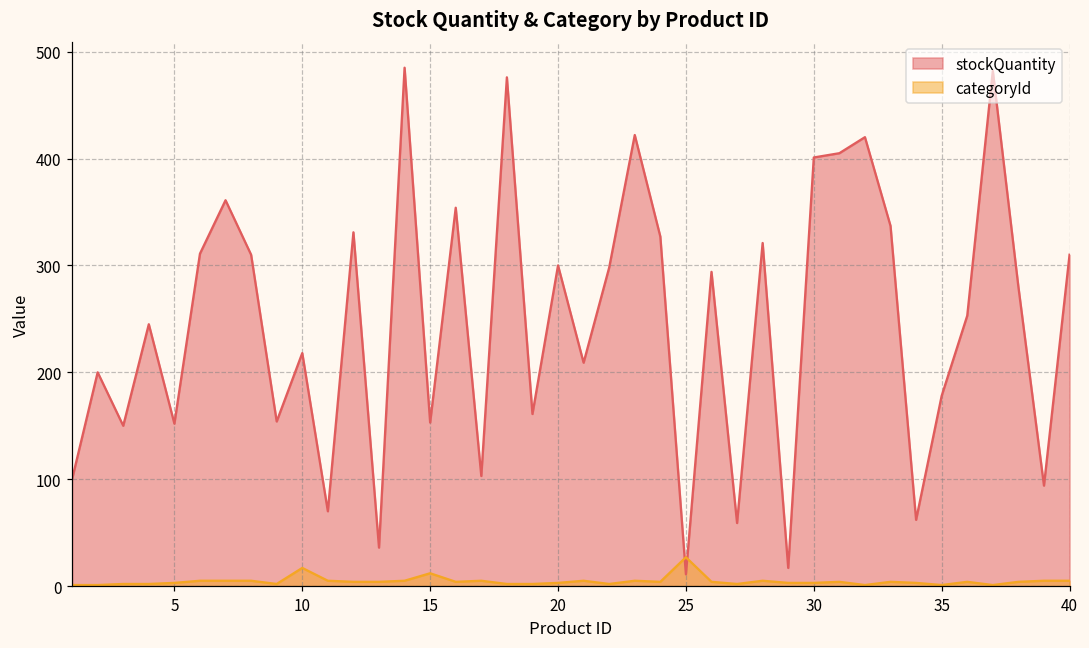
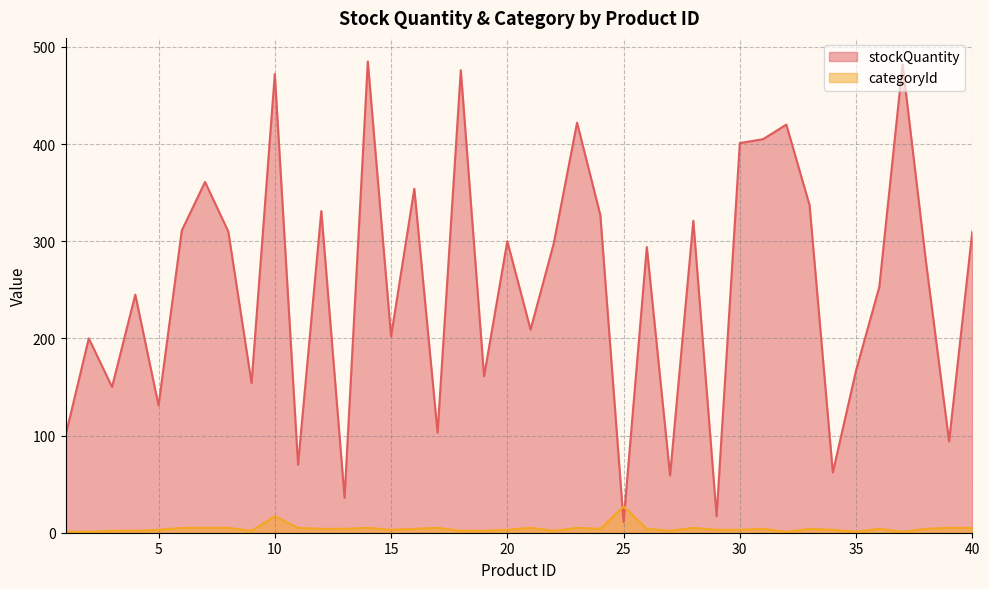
stockQuantity, 5: 150 -> 130
stockQuantity, 10: 220 -> 470
stockQuantity, 15: 150 -> 200
categoryId, 15: 10 -> 0
stockQuantity, 35: 180 -> 170
